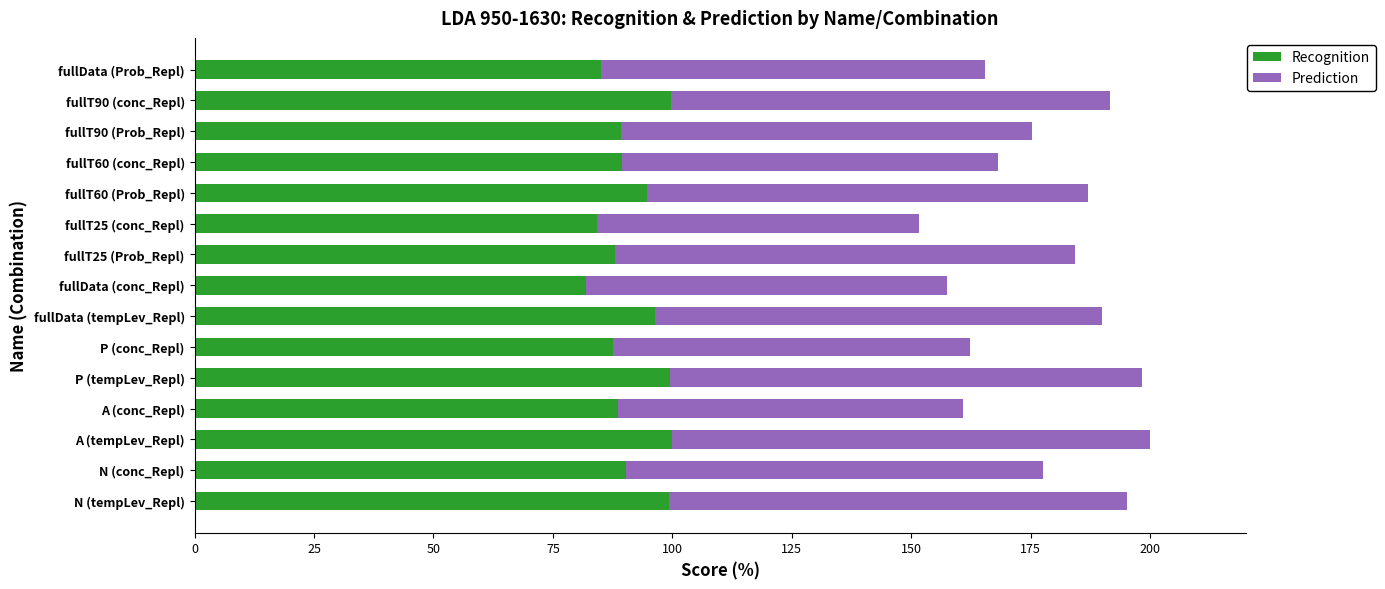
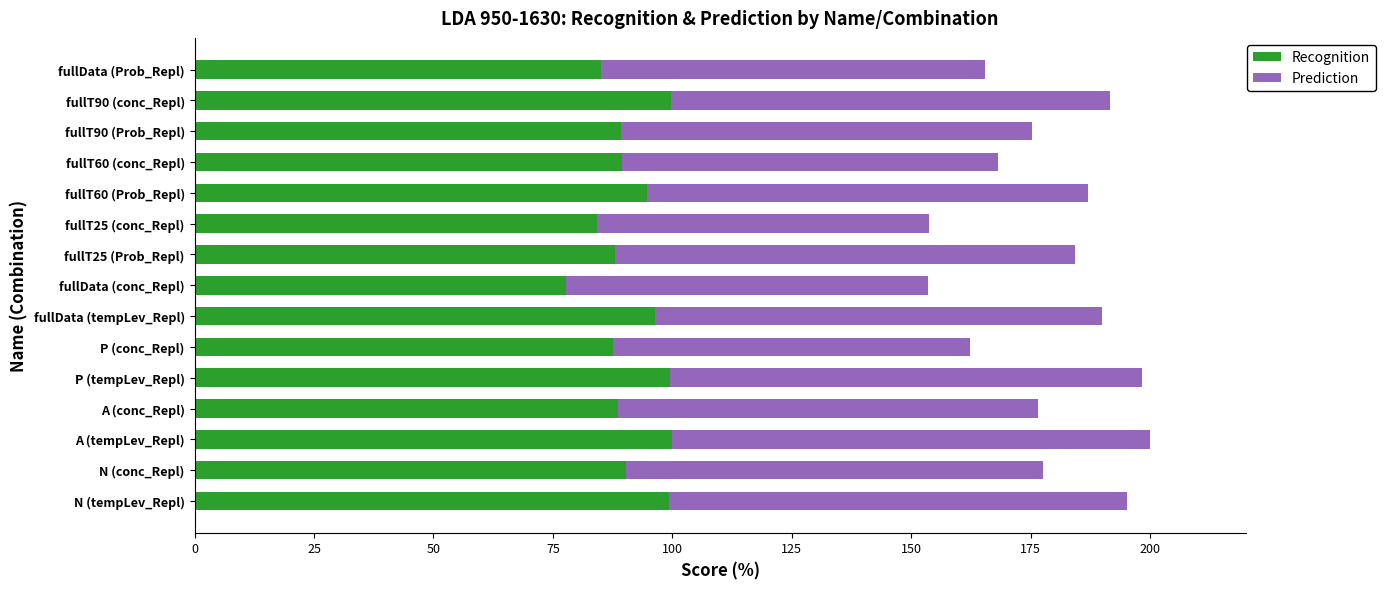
Prediction, fullT25 (conc_Repl): 67 -> 70
Recognition, fullData (conc_Repl): 82 -> 78
Prediction, A (conc_Repl): 72 -> 88
